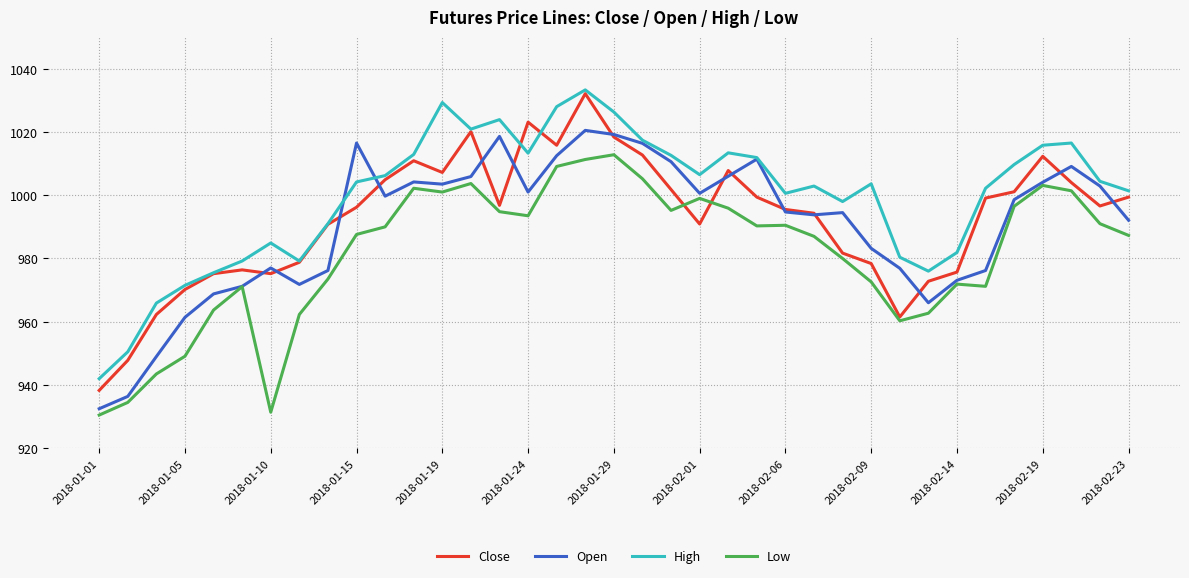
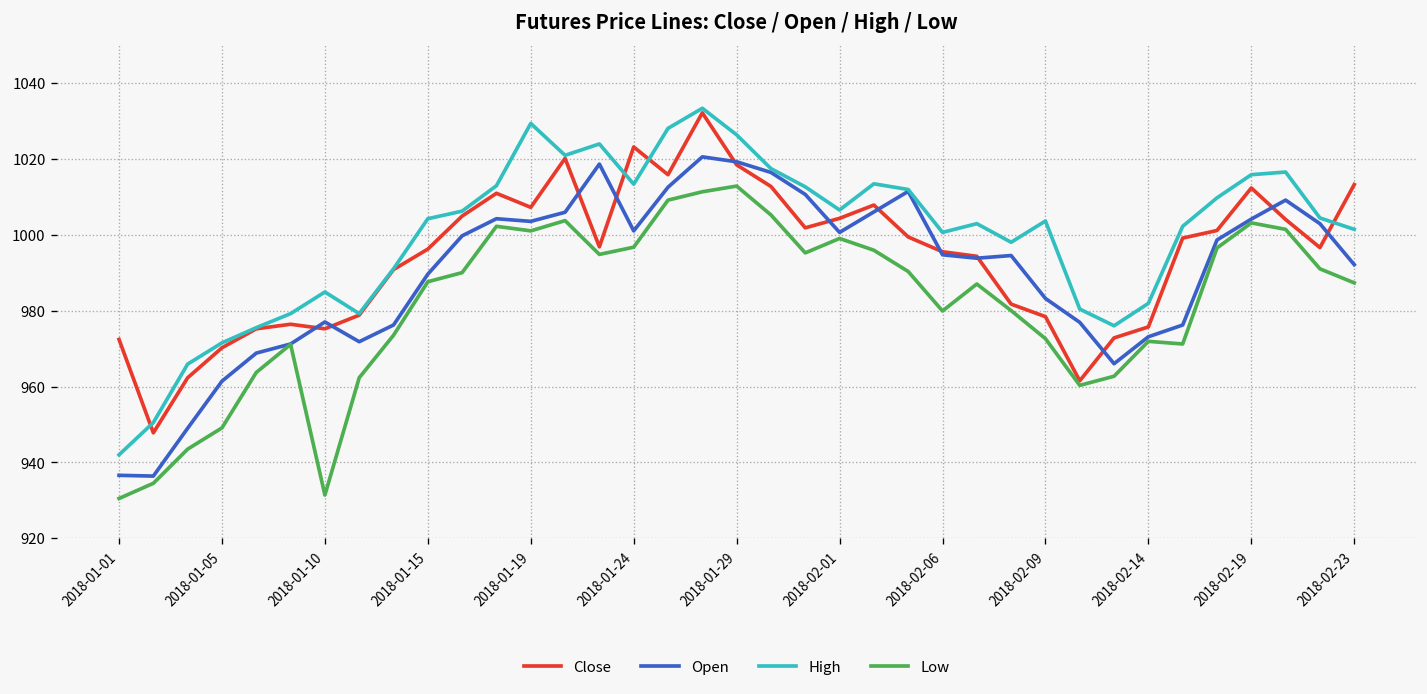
Close, 2018-01-01: 938 -> 972
Open, 2018-01-01: 933 -> 937
Open, 2018-01-15: 1017 -> 990
Low, 2018-01-24: 994 -> 997
Close, 2018-02-01: 991 -> 1004
Low, 2018-02-06: 991 -> 980
Close, 2018-02-23: 999 -> 1013
